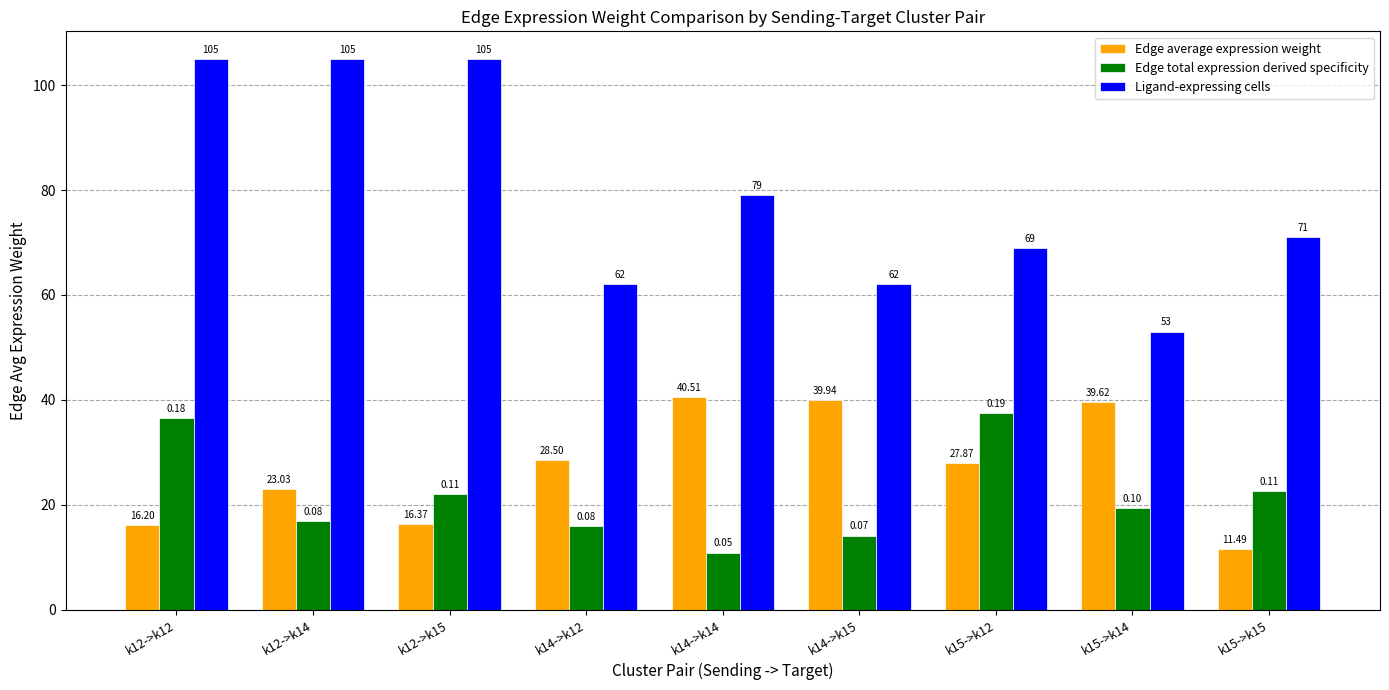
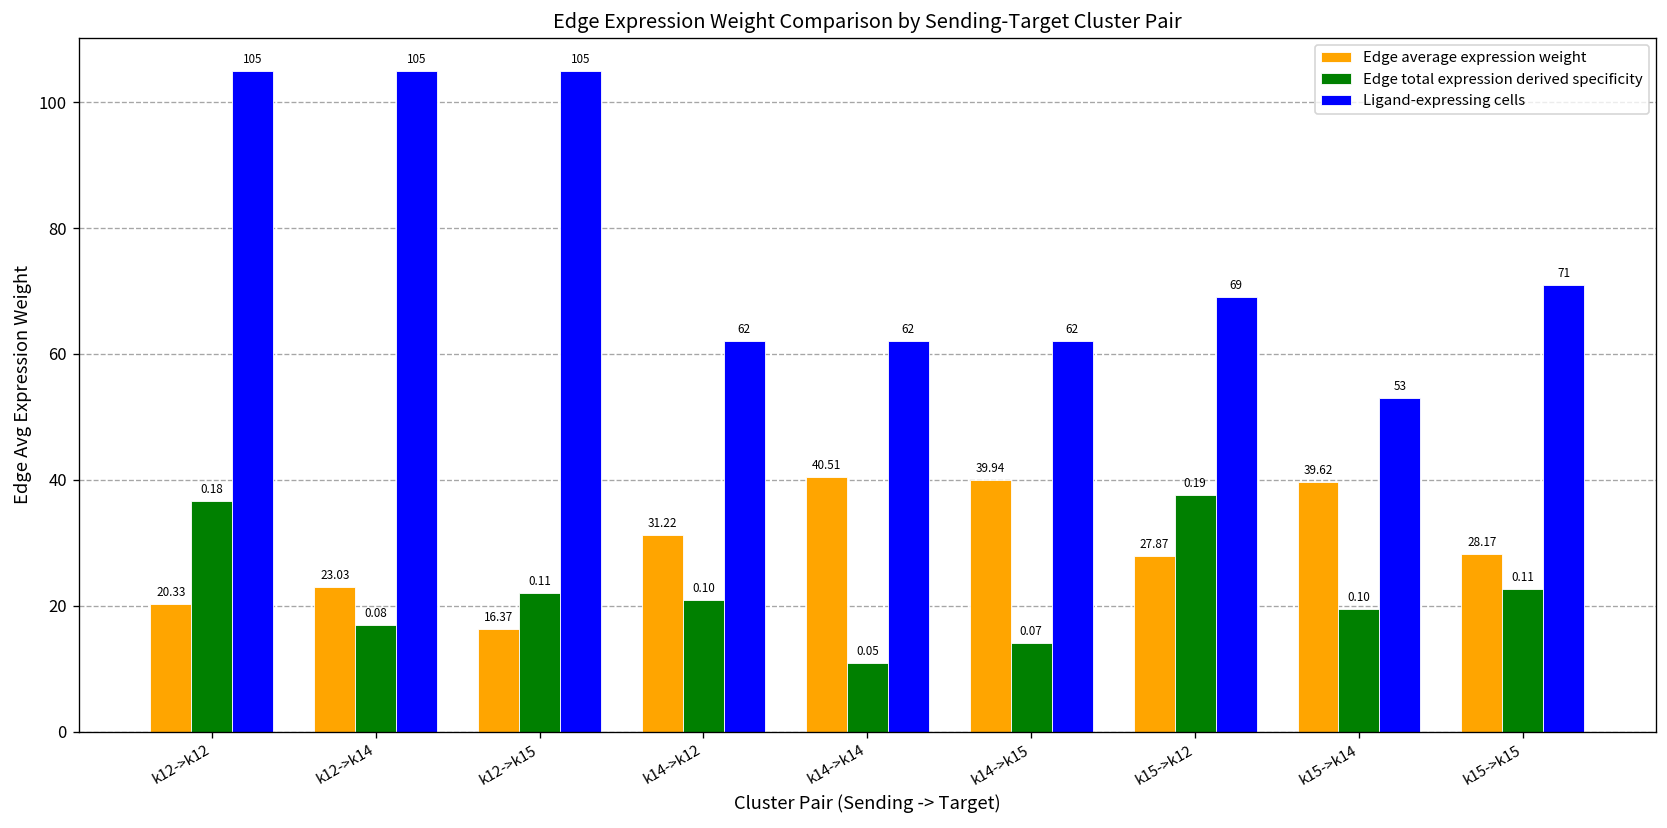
Edge average expression weight, k12->k12: 16.20 -> 20.33
Edge average expression weight, k14->k12: 28.50 -> 31.22
Edge total expression derived specificity, k14->k12: 0.08 -> 0.10
Ligand-expressing cells, k14->k14: 79 -> 62
Edge average expression weight, k15->k15: 11.49 -> 28.17
